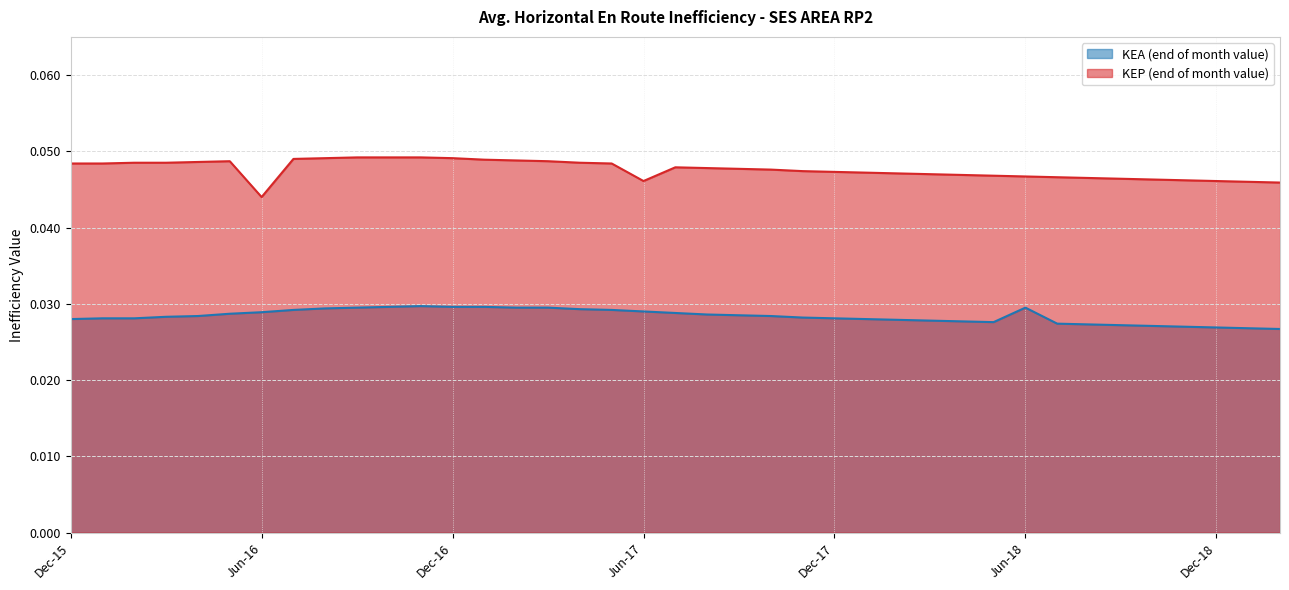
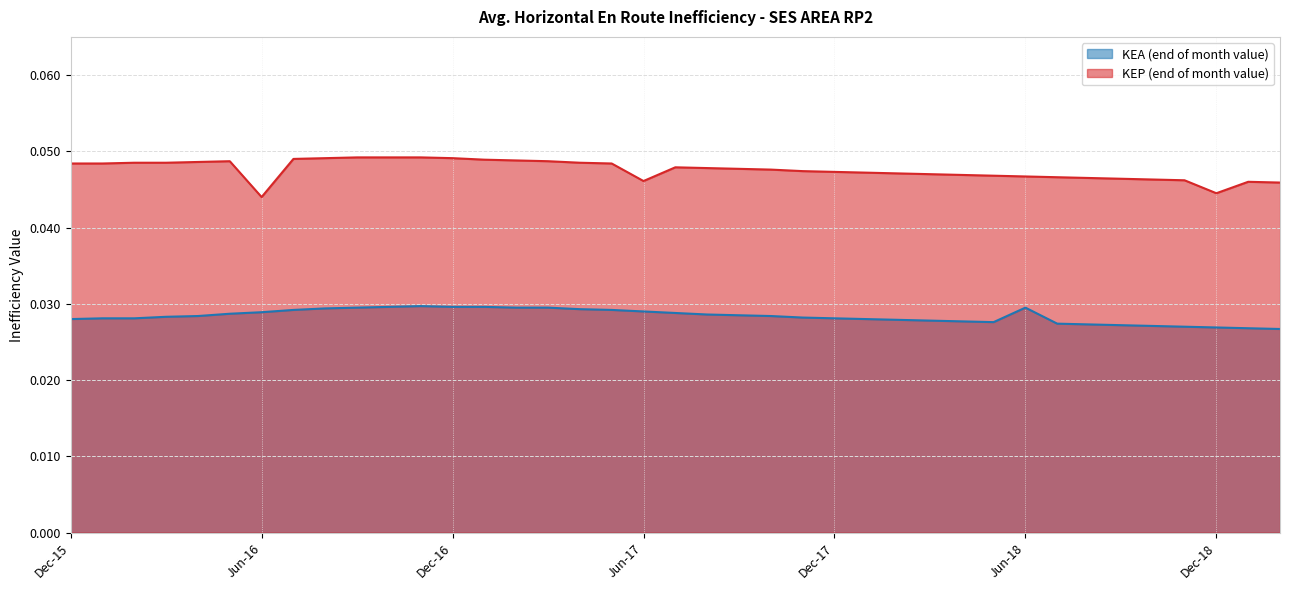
KEP (end of month value), Dec-18: 0.046 -> 0.045
